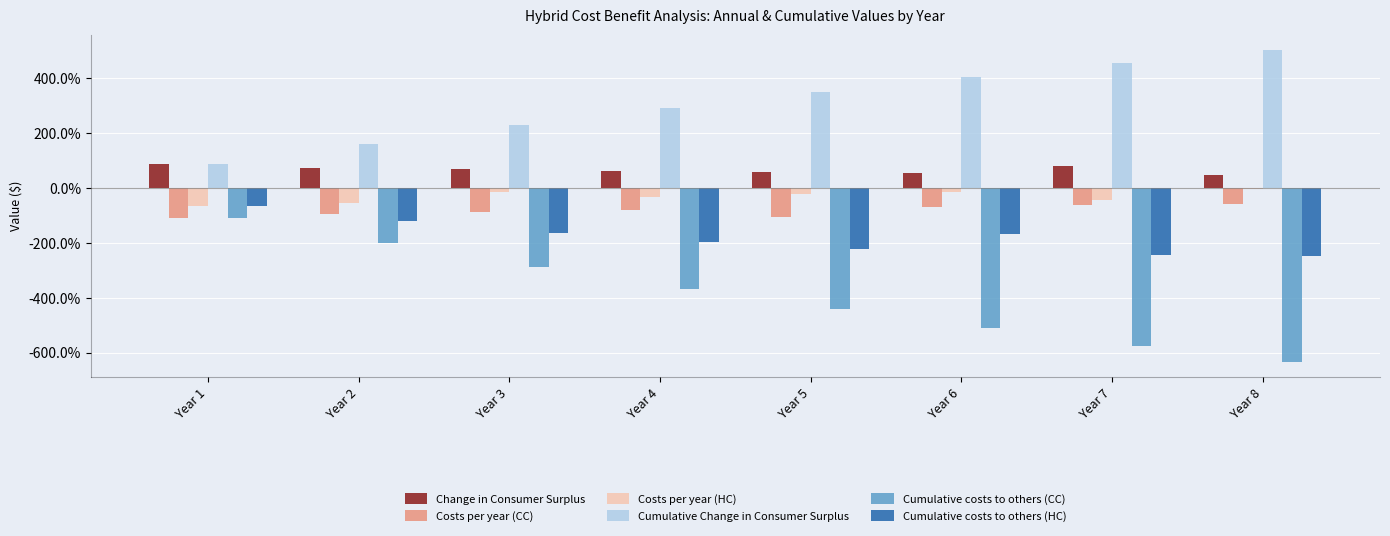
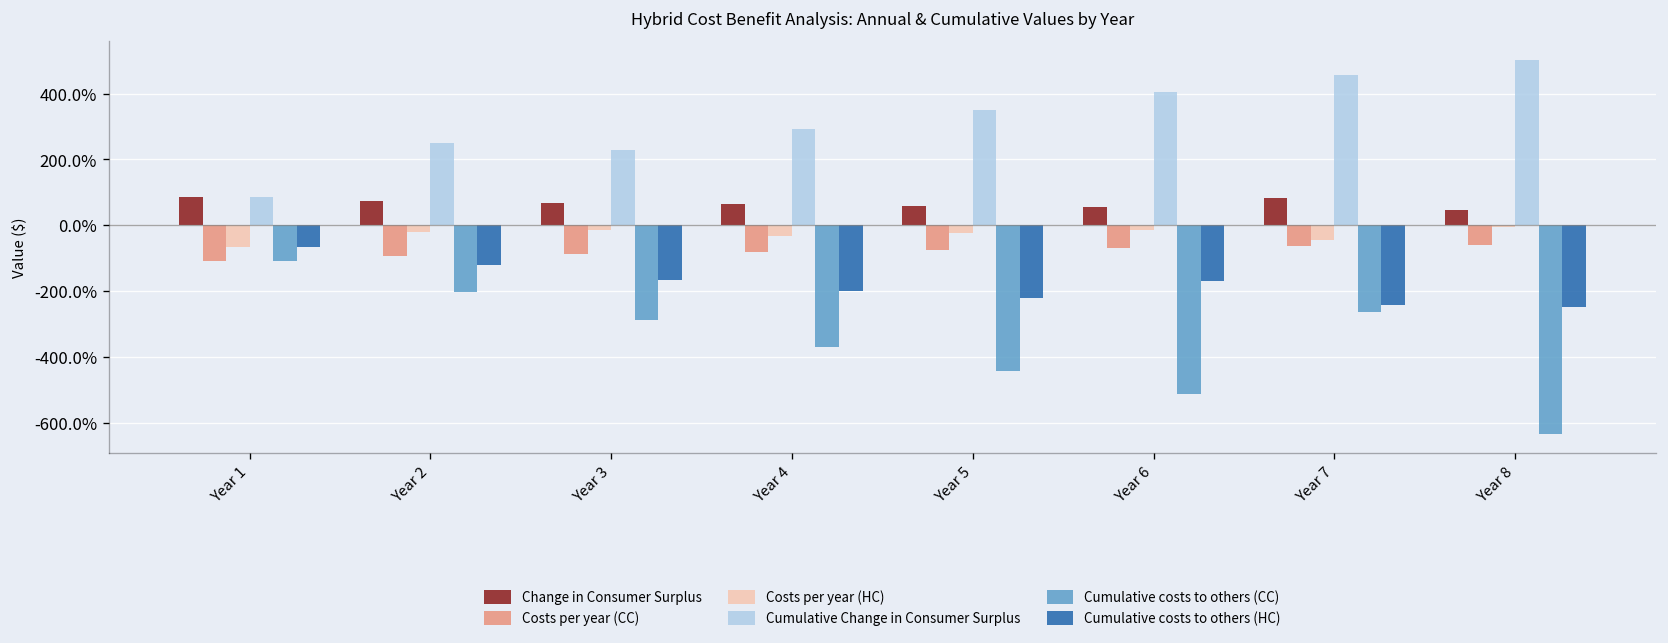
Costs per year (HC), Year 2: -60% -> -20%
Cumulative Change in Consumer Surplus, Year 2: 160% -> 250%
Costs per year (CC), Year 5: -100% -> -70%
Cumulative costs to others (CC), Year 7: -570% -> -260%
